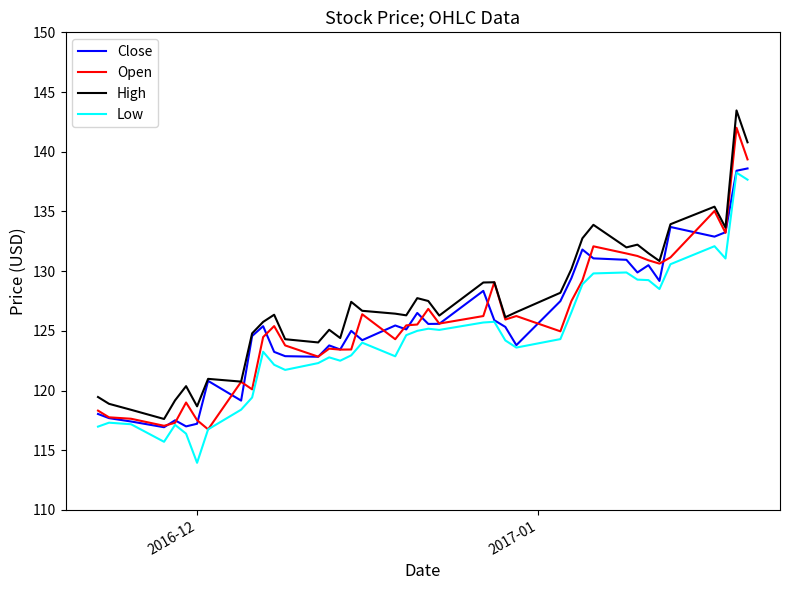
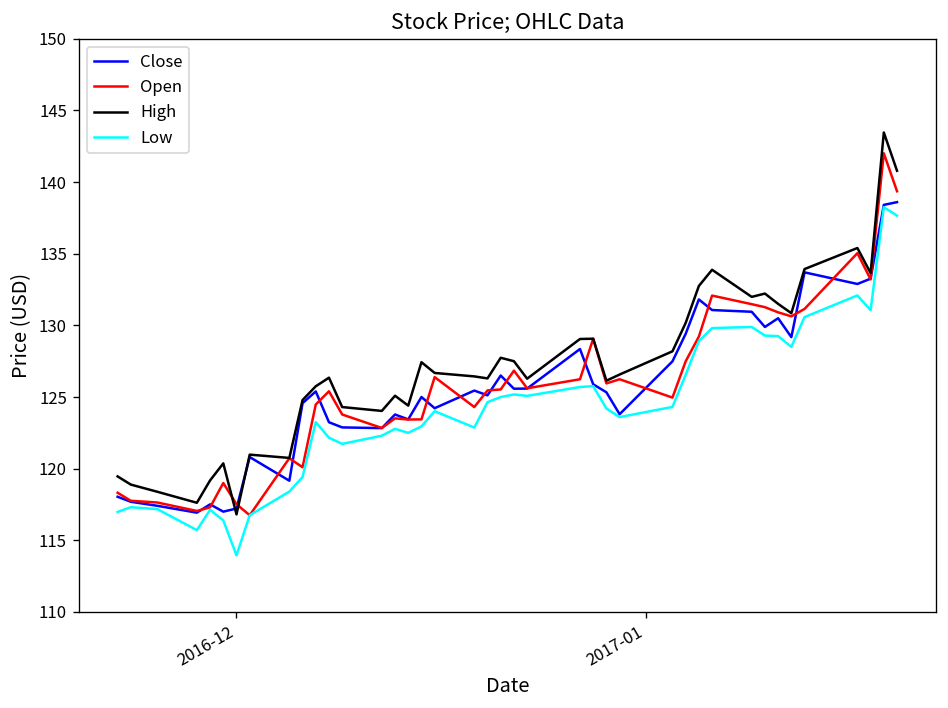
High, 2016-12: 118.7 -> 116.8
